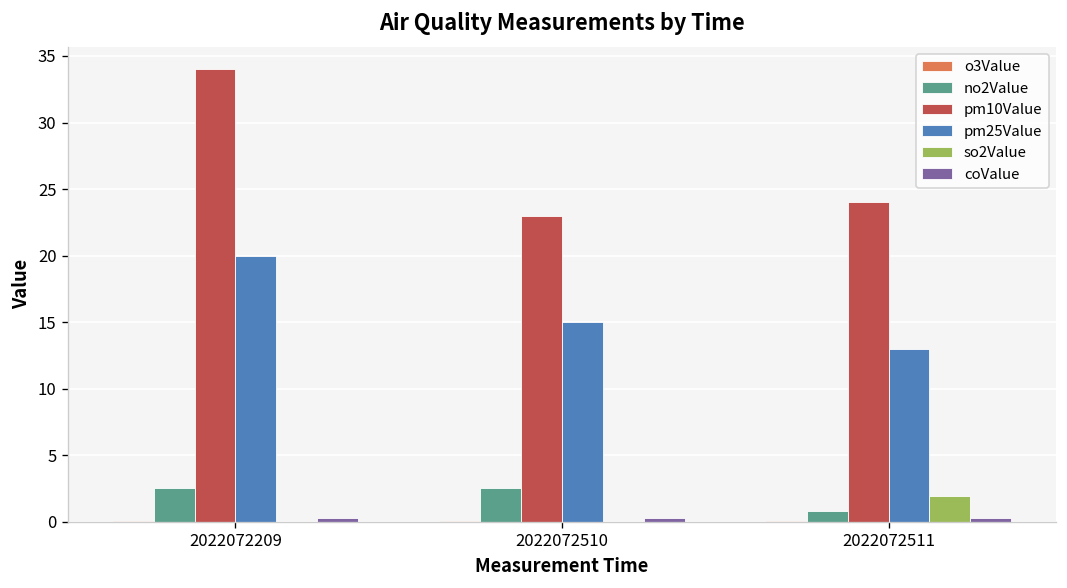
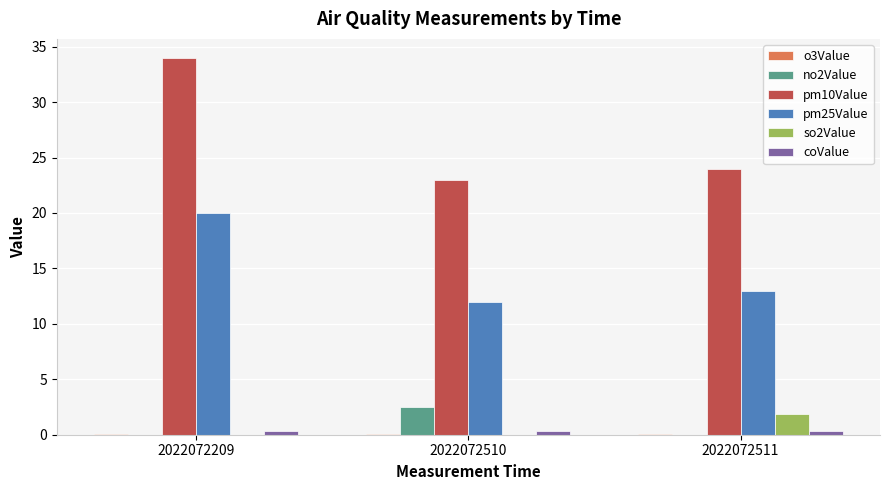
no2Value, 2022072209: 2.5 -> 0.0
pm25Value, 2022072510: 15 -> 12
no2Value, 2022072511: 0.8 -> 0.0
